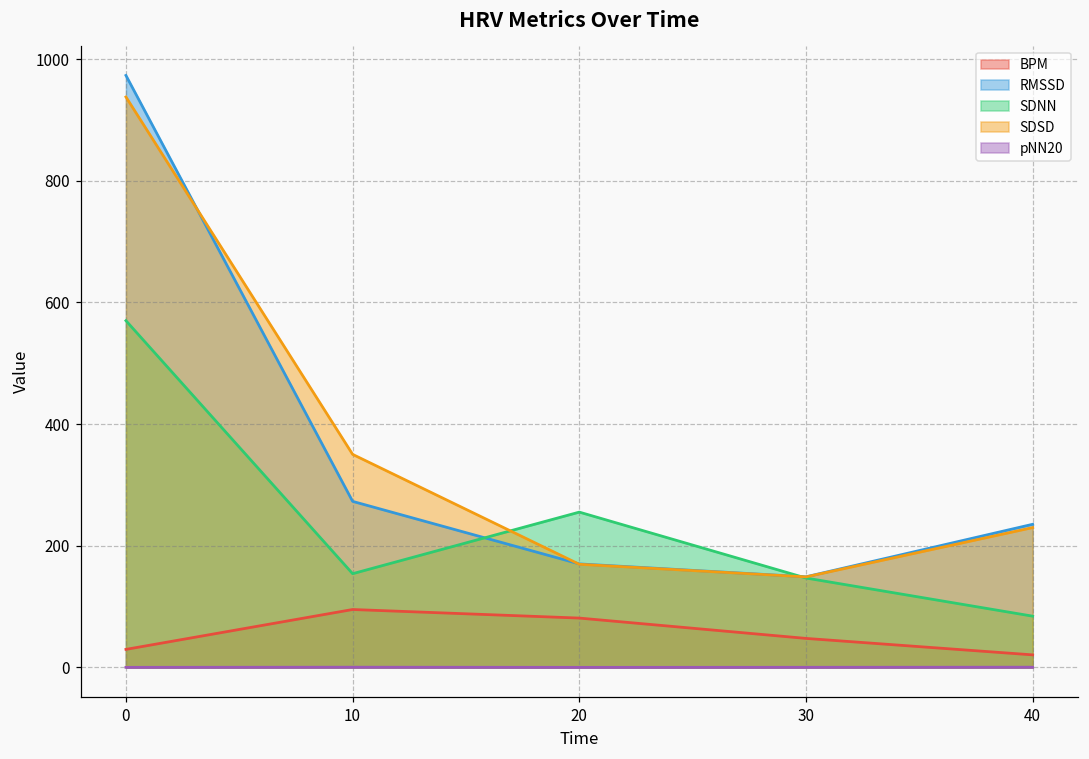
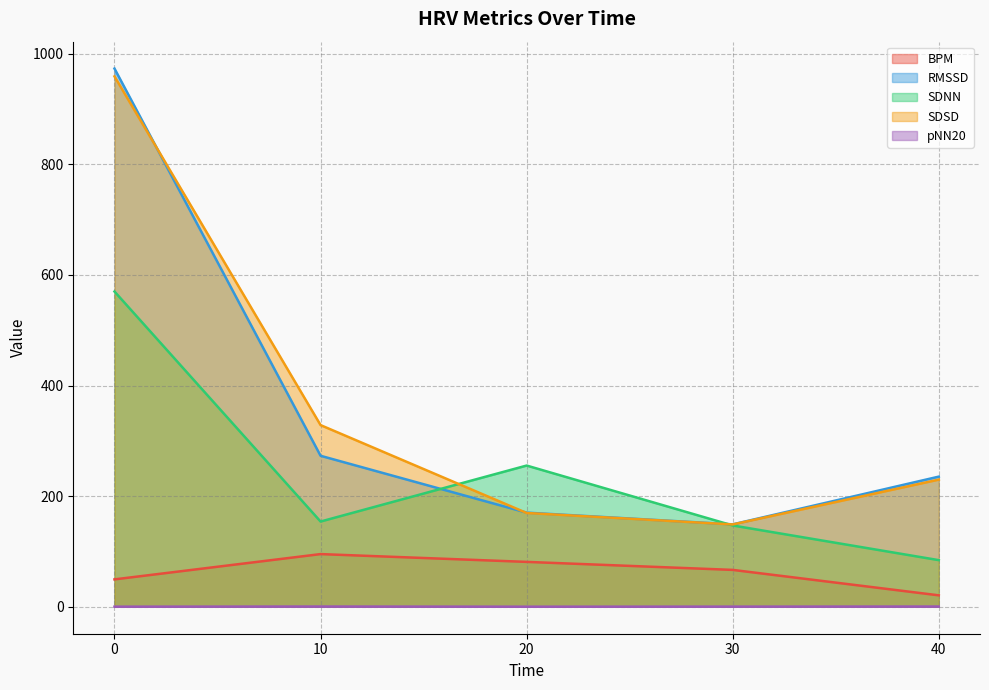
BPM, 0: 30 -> 50
SDSD, 0: 940 -> 960
SDSD, 10: 350 -> 330
BPM, 30: 50 -> 70
